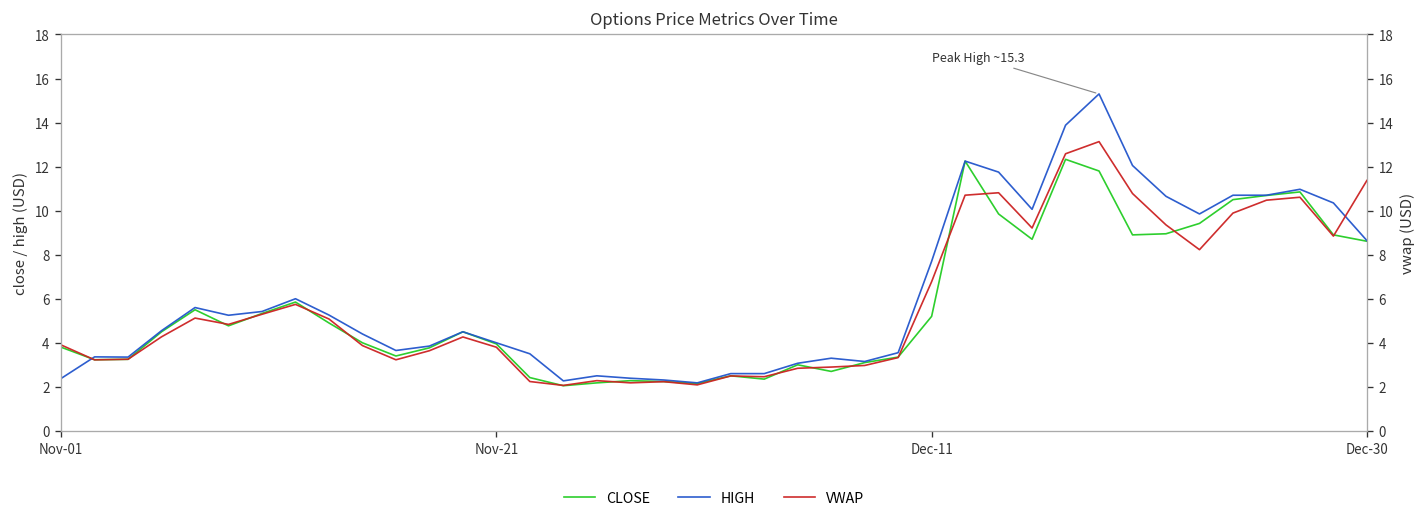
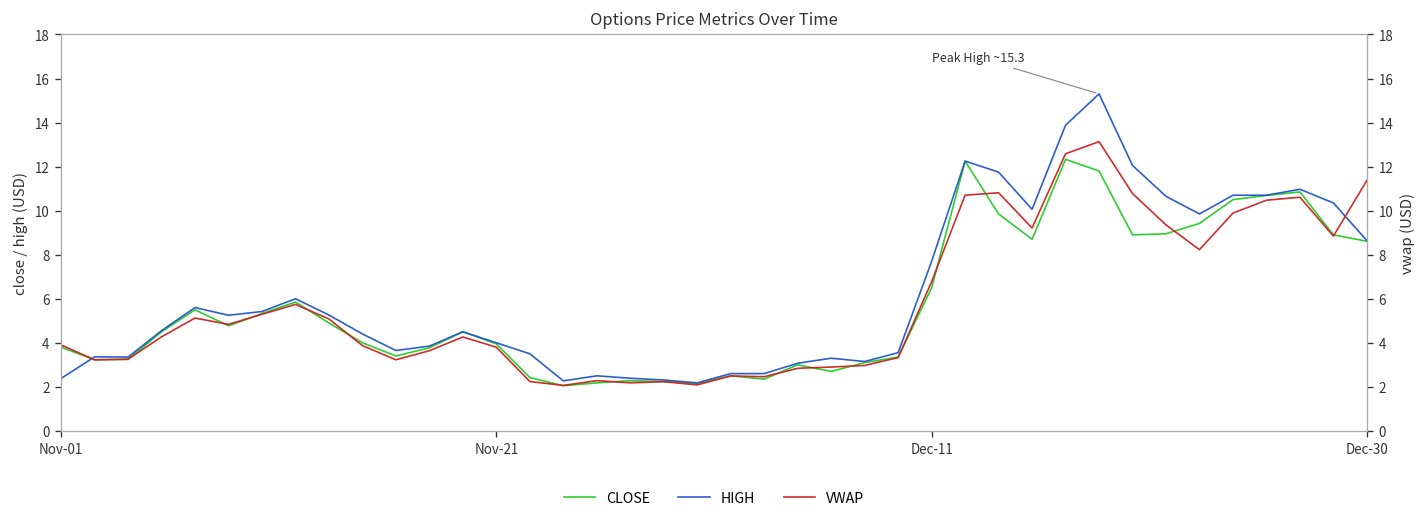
CLOSE, Dec-11: 5.2 -> 6.5
